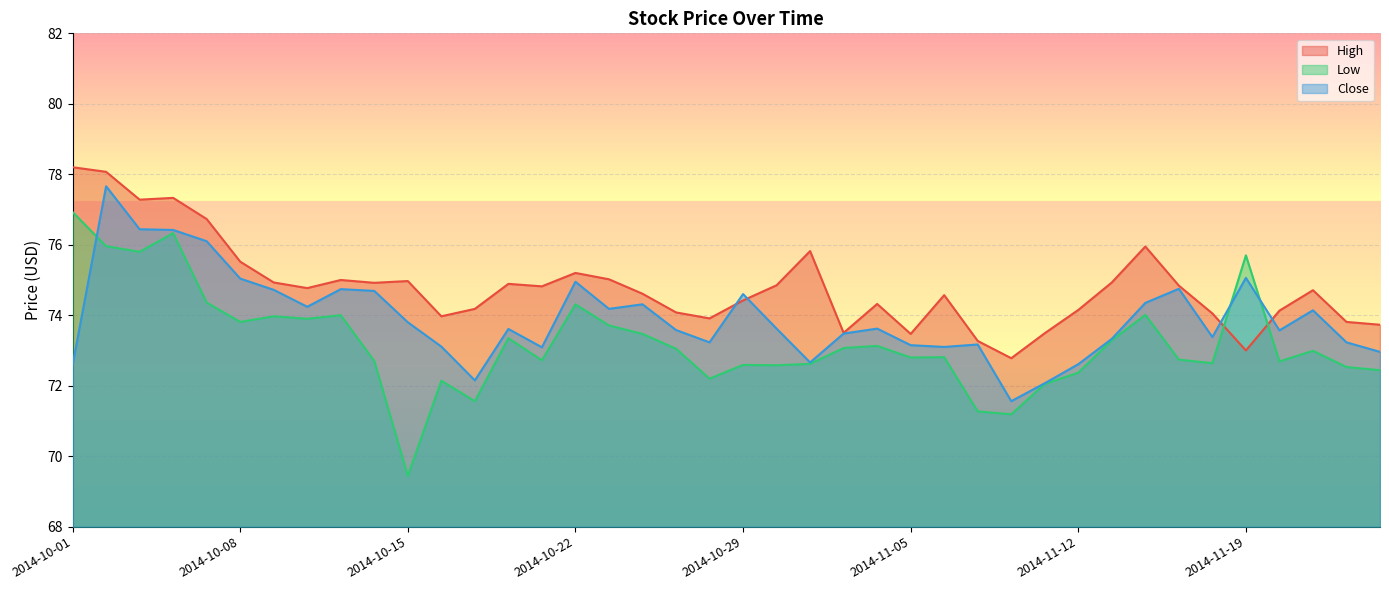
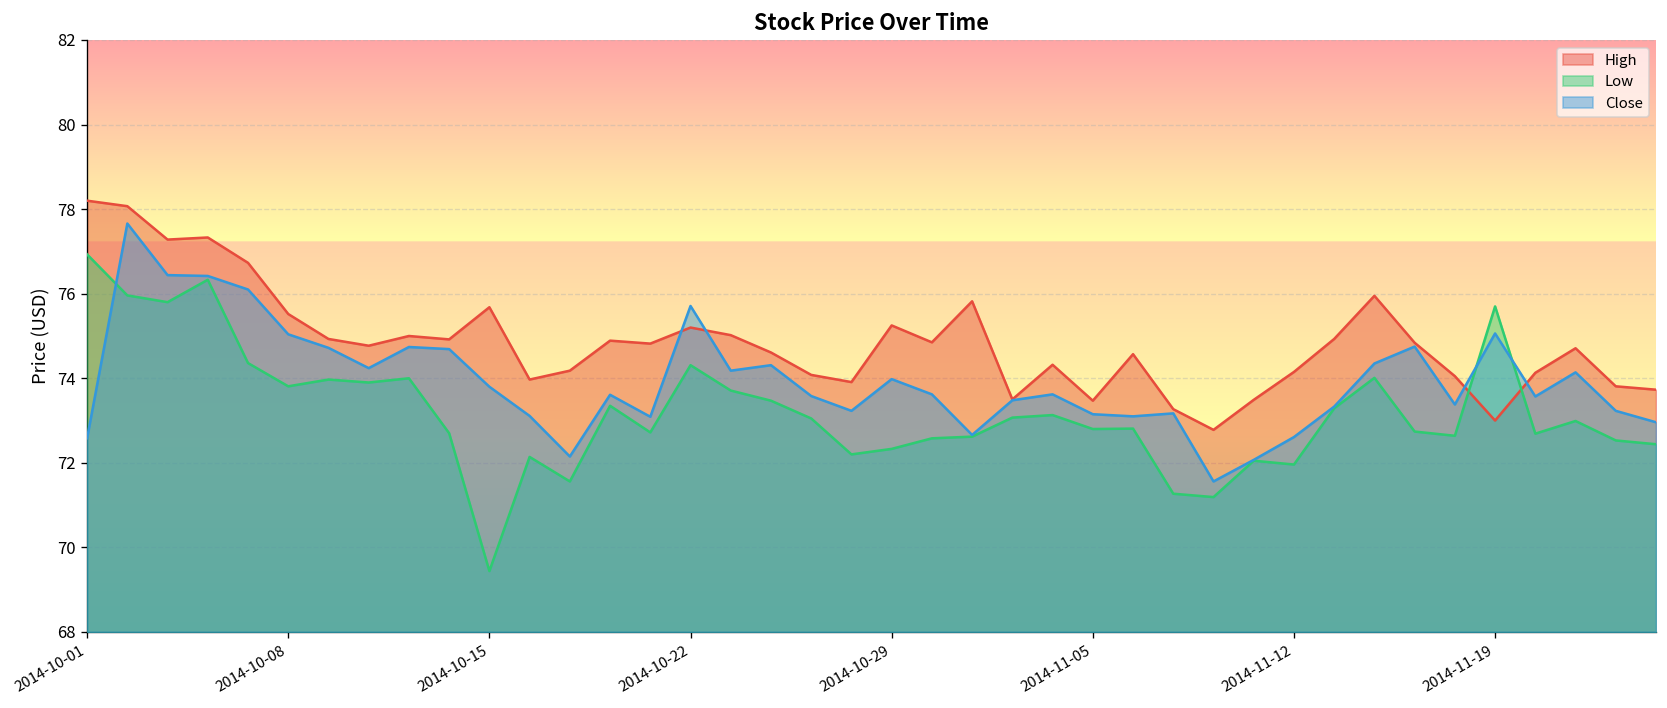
High, 2014-10-15: 75.0 -> 75.7
Close, 2014-10-22: 75.0 -> 75.7
High, 2014-10-29: 74.4 -> 75.3
Low, 2014-10-29: 72.6 -> 72.3
Close, 2014-10-29: 74.6 -> 74.0
Low, 2014-11-12: 72.4 -> 72.0
